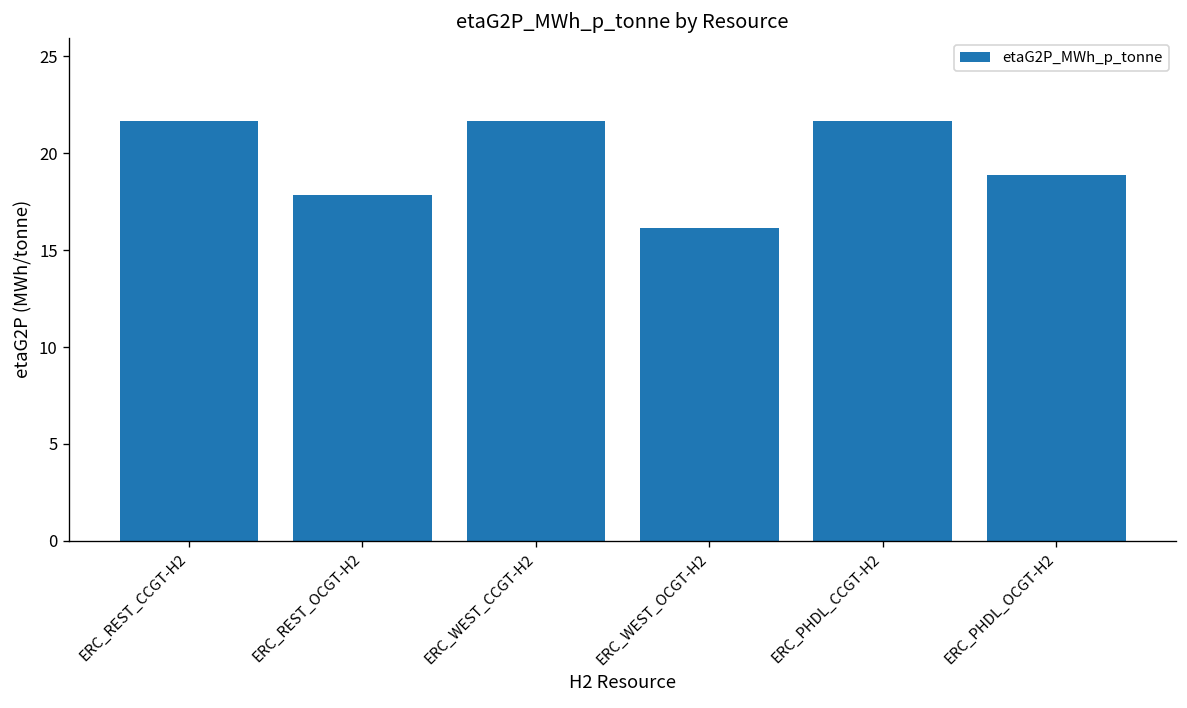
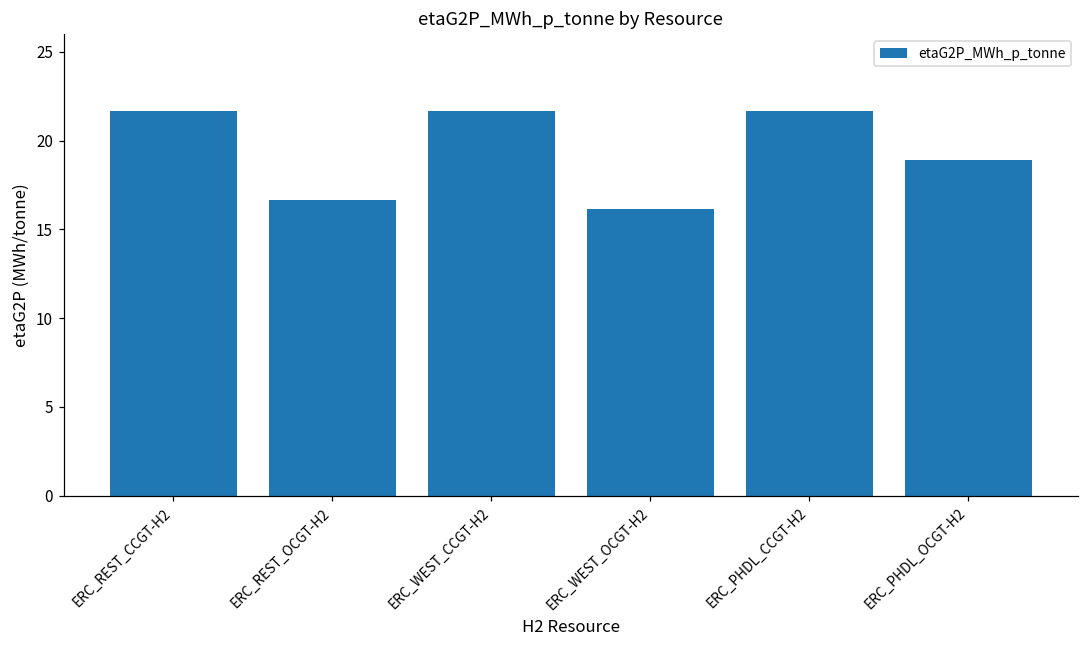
ERC_REST_OCGT-H2: 17.9 -> 16.6
